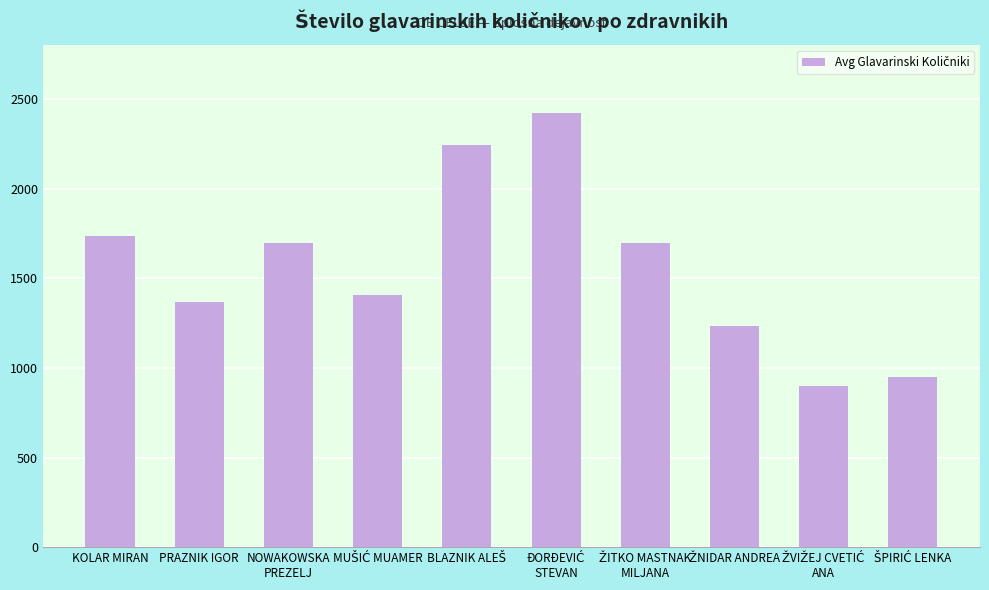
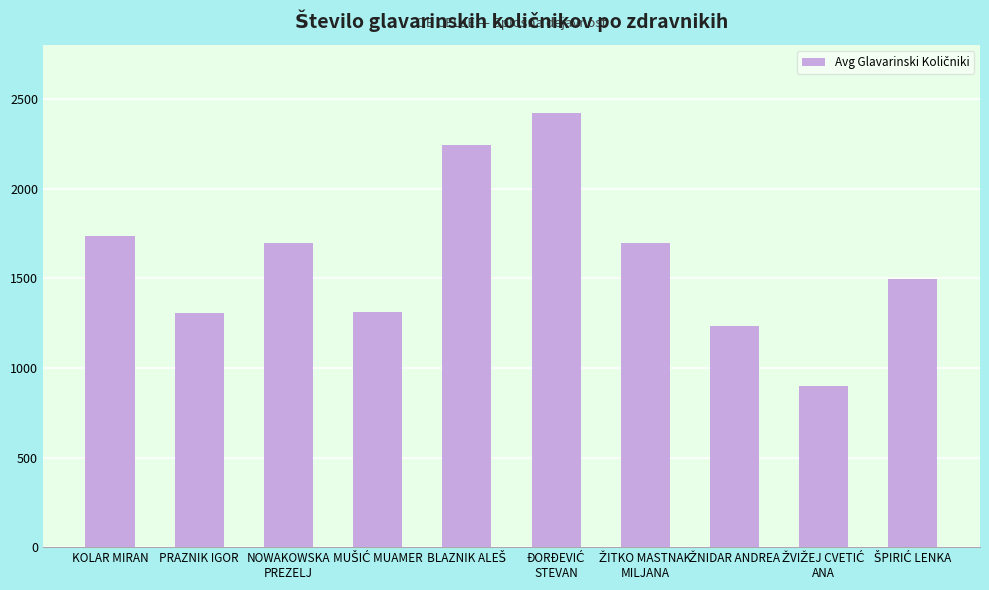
PRAZNIK IGOR: 1370 -> 1300
MUŠIĆ MUAMER: 1410 -> 1310
ŠPIRIĆ LENKA: 950 -> 1490
